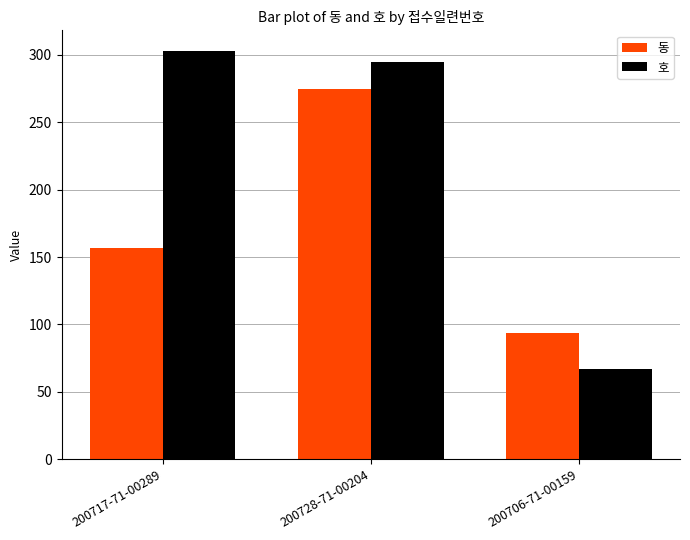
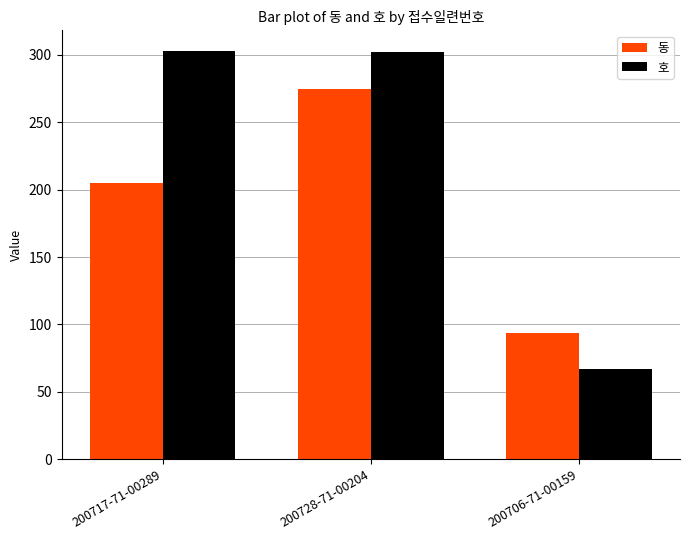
동, 200717-71-00289: 157 -> 205
호, 200728-71-00204: 295 -> 302
